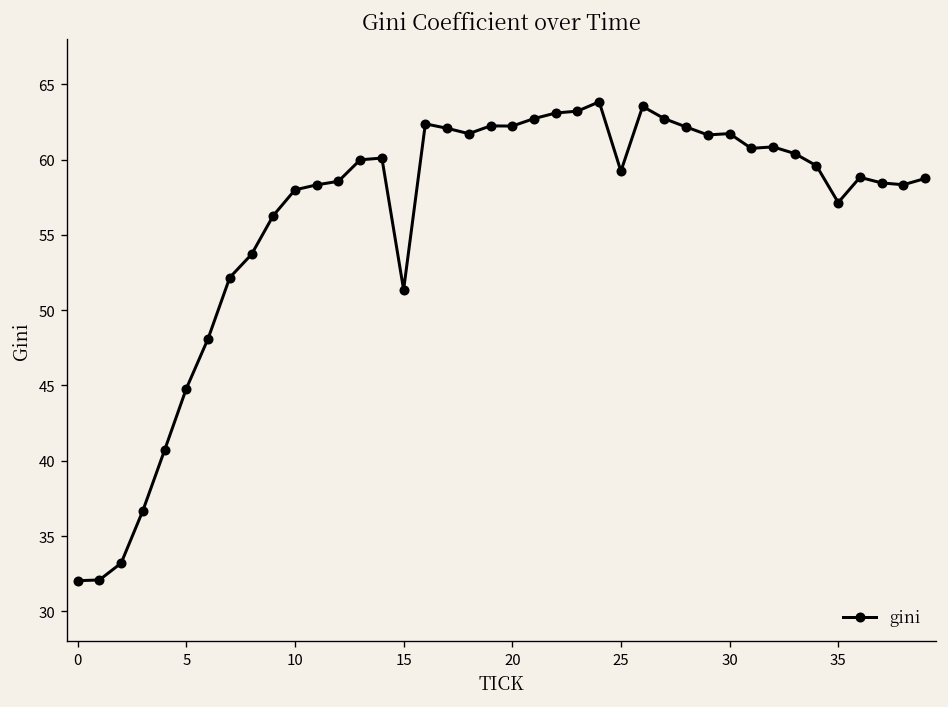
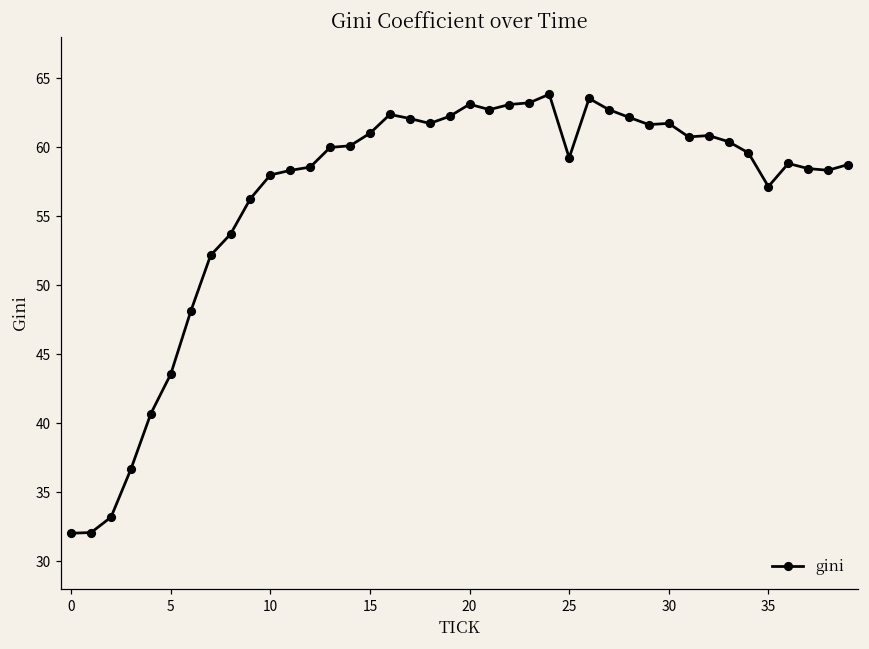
5: 44.8 -> 43.6
15: 51.4 -> 61.0
20: 62.2 -> 63.1
